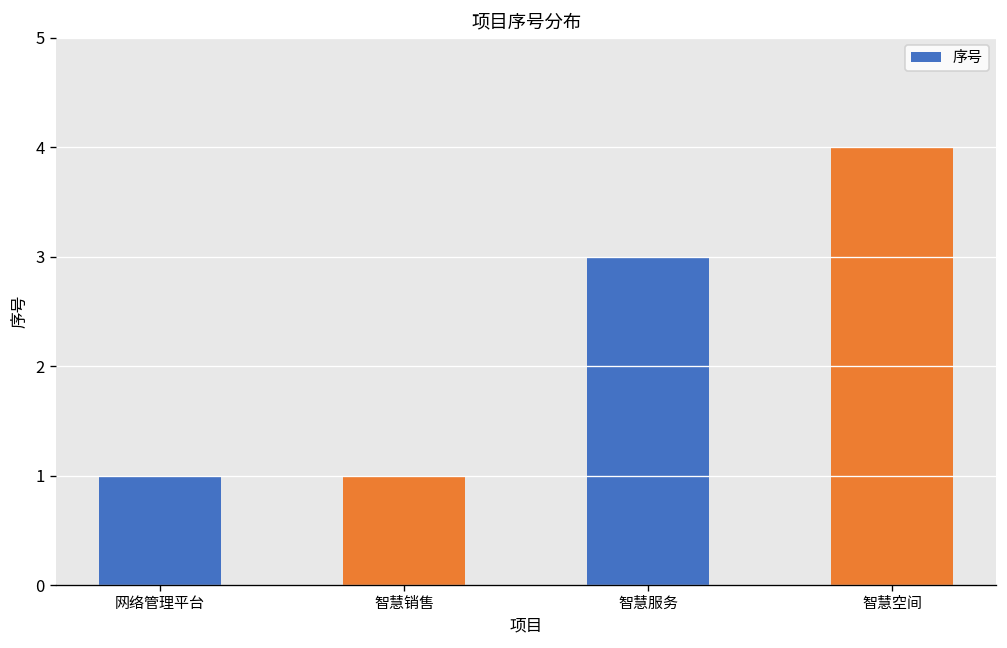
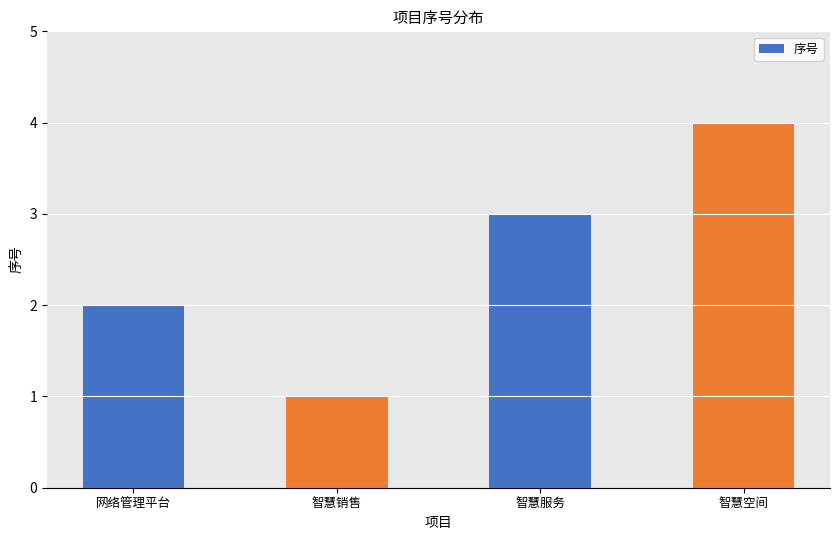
网络管理平台: 1 -> 2
